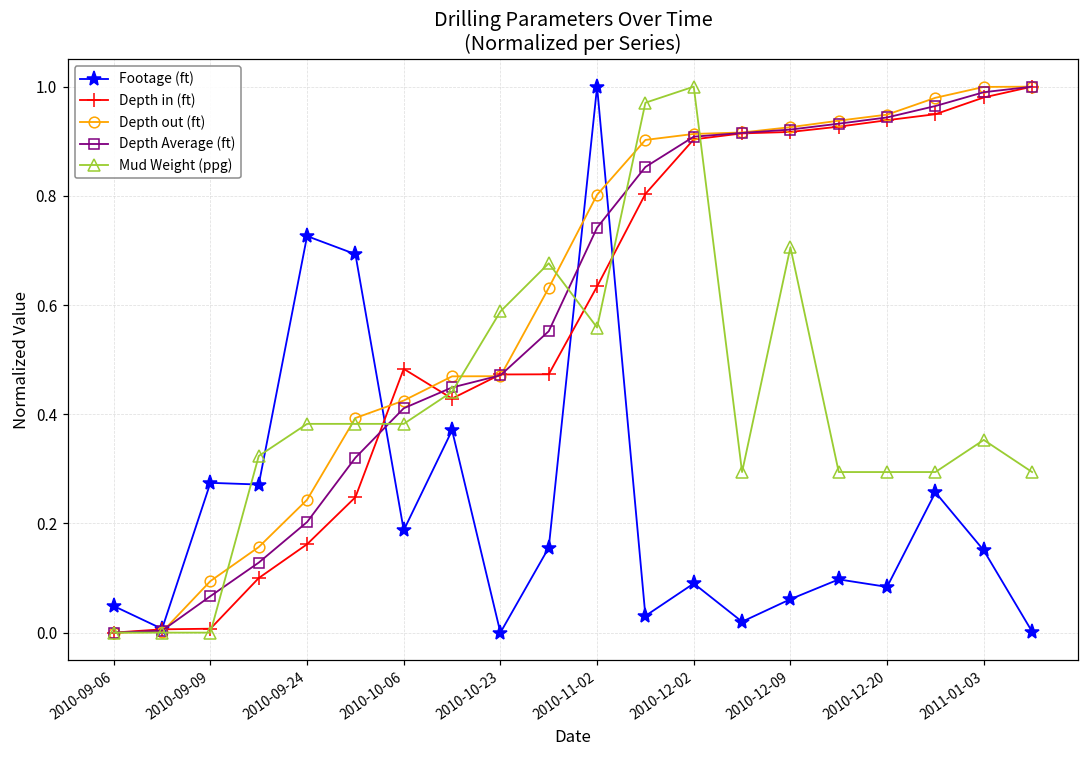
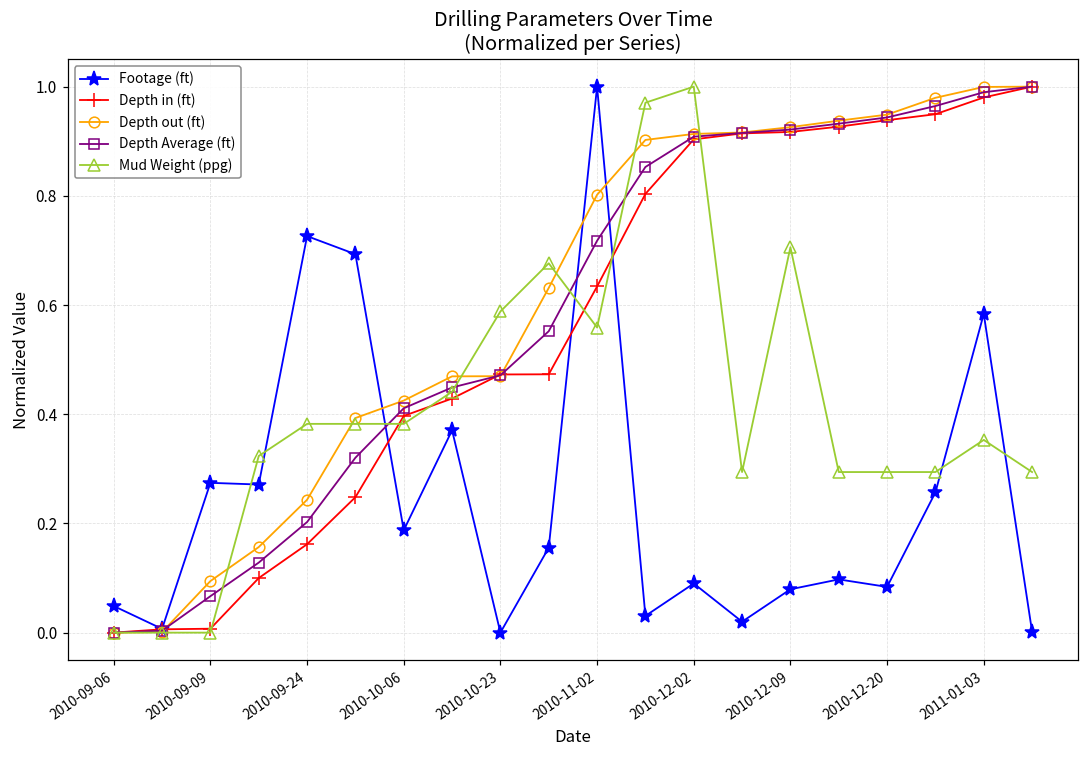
Depth in (ft), 2010-10-06: 0.48 -> 0.40
Depth Average (ft), 2010-11-02: 0.74 -> 0.72
Footage (ft), 2010-12-09: 0.06 -> 0.08
Footage (ft), 2011-01-03: 0.15 -> 0.58
